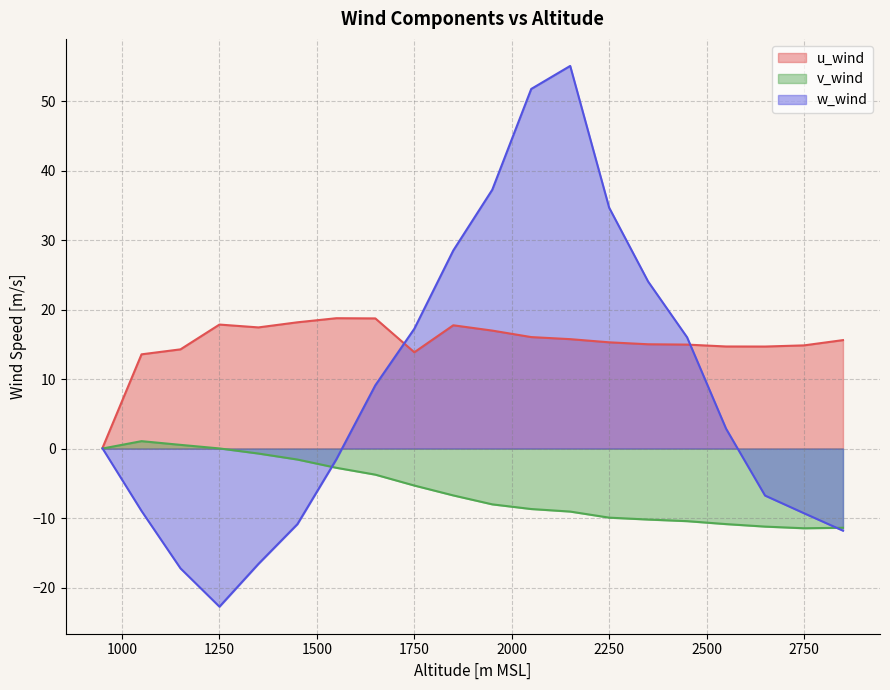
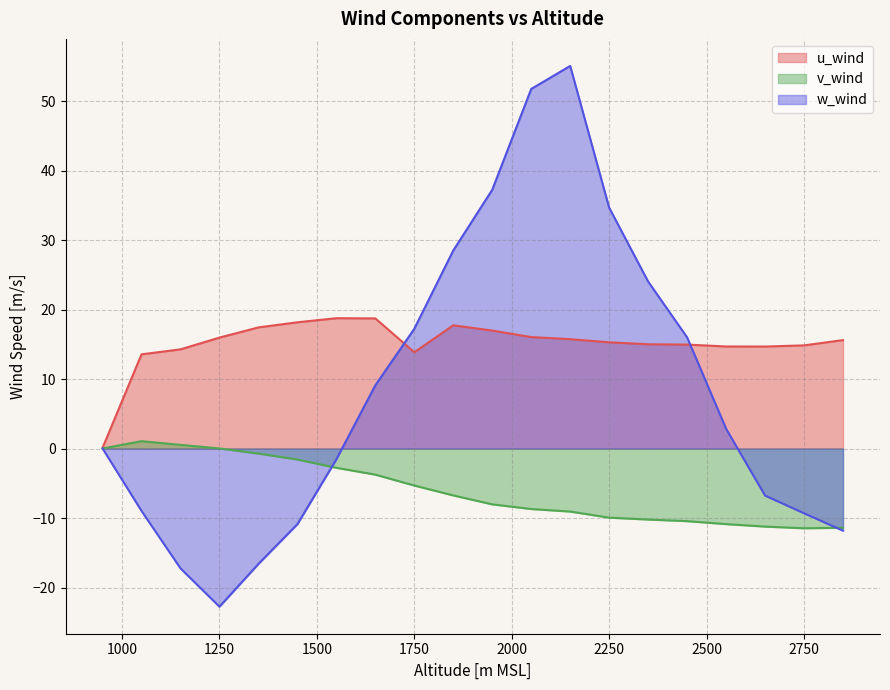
u_wind, 1250: 18 -> 16
